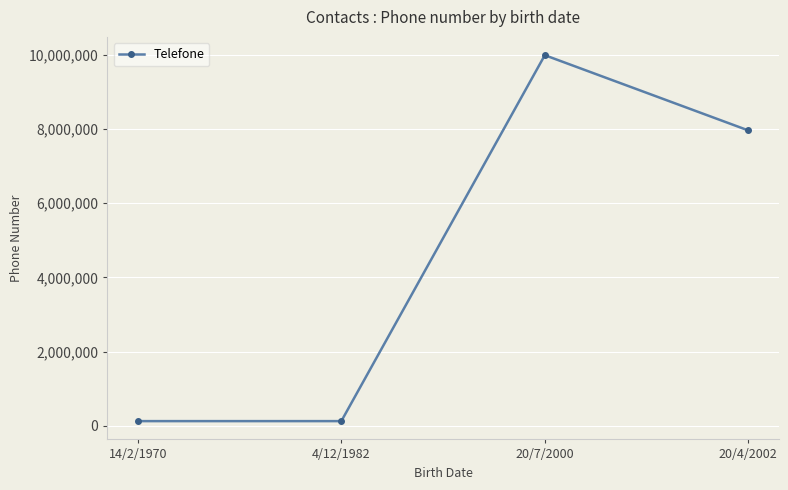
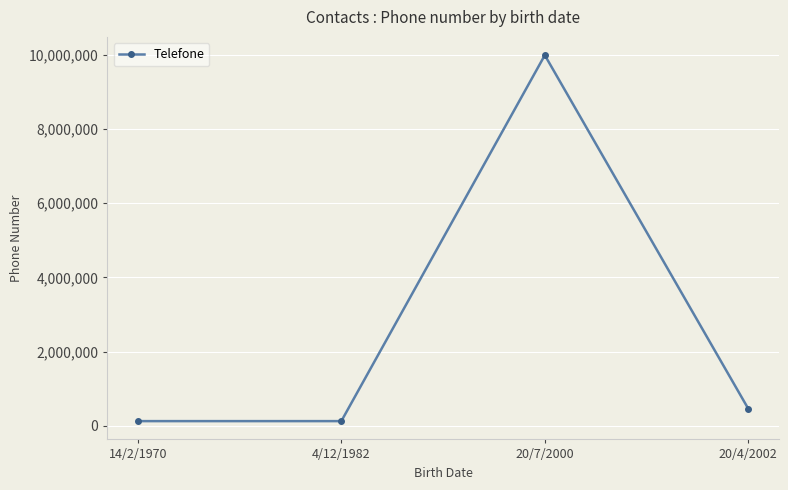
20/4/2002: 8,000,000 -> 500,000
